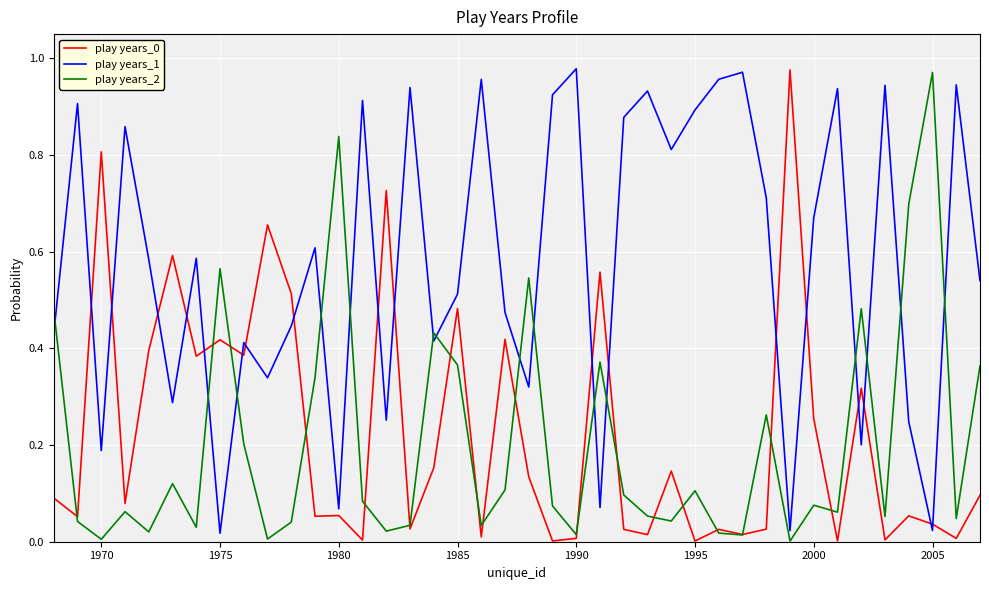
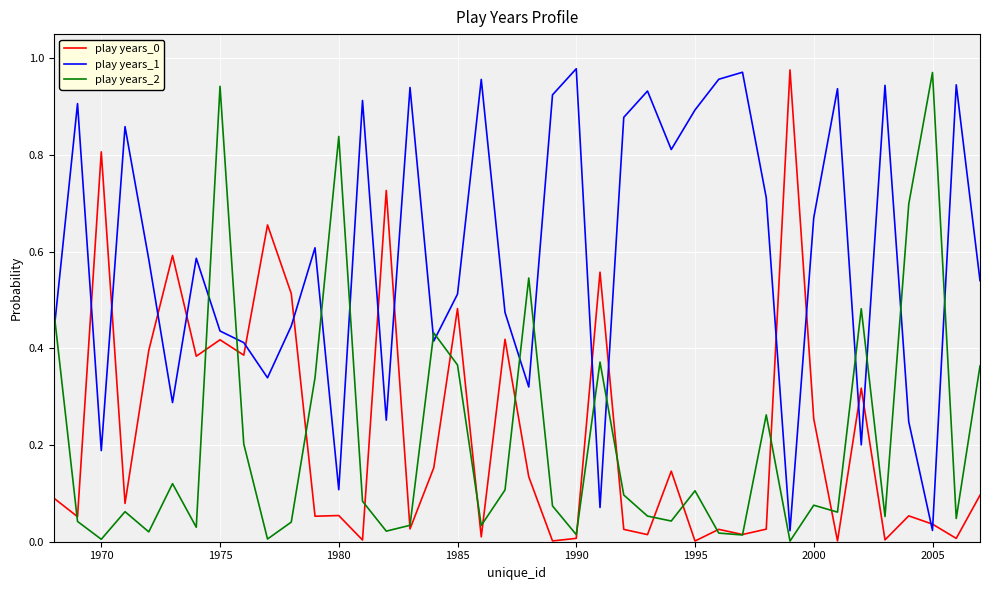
play years_1, 1975: 0.02 -> 0.44
play years_2, 1975: 0.56 -> 0.94
play years_1, 1980: 0.07 -> 0.11
